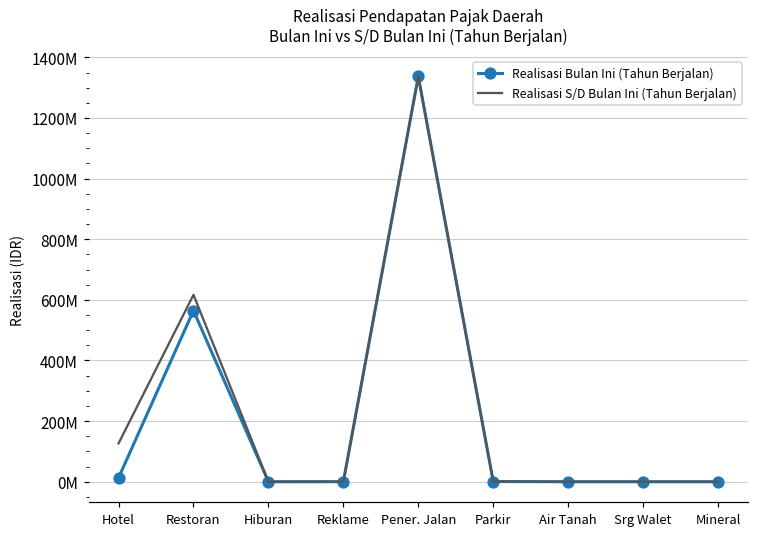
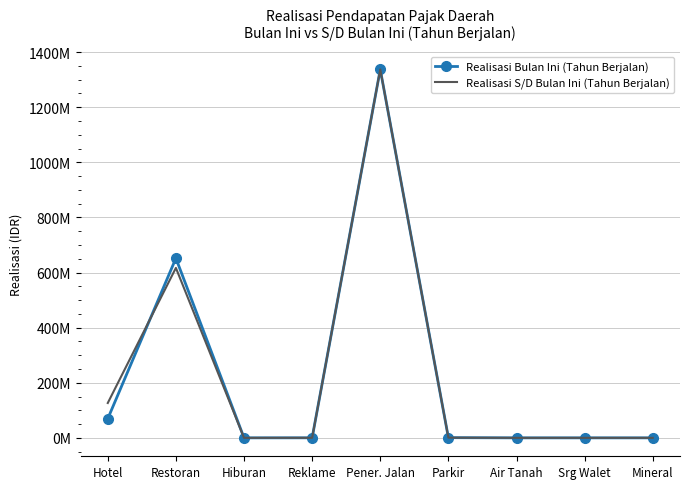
Realisasi Bulan Ini (Tahun Berjalan), Hotel: 10000000 -> 70000000
Realisasi Bulan Ini (Tahun Berjalan), Restoran: 560000000 -> 650000000
